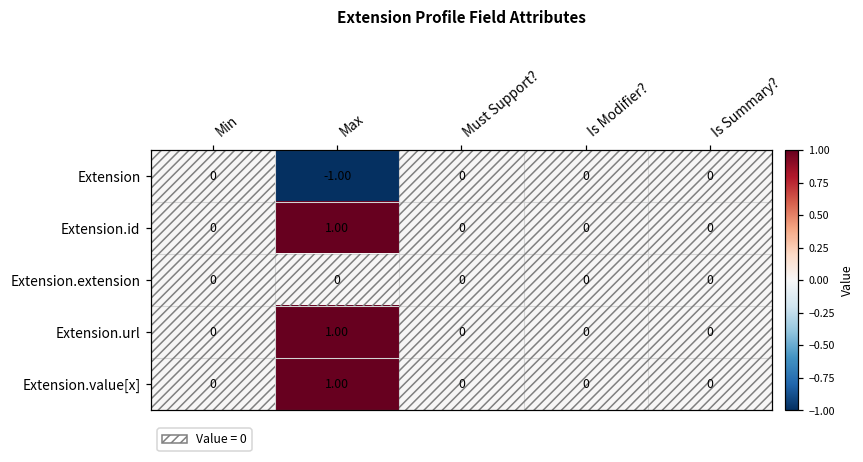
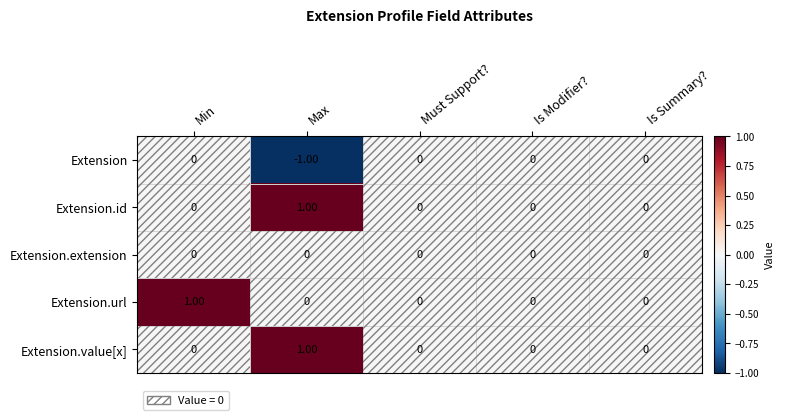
Extension.url, Min: 0 -> 1.00
Extension.url, Max: 1.00 -> 0
